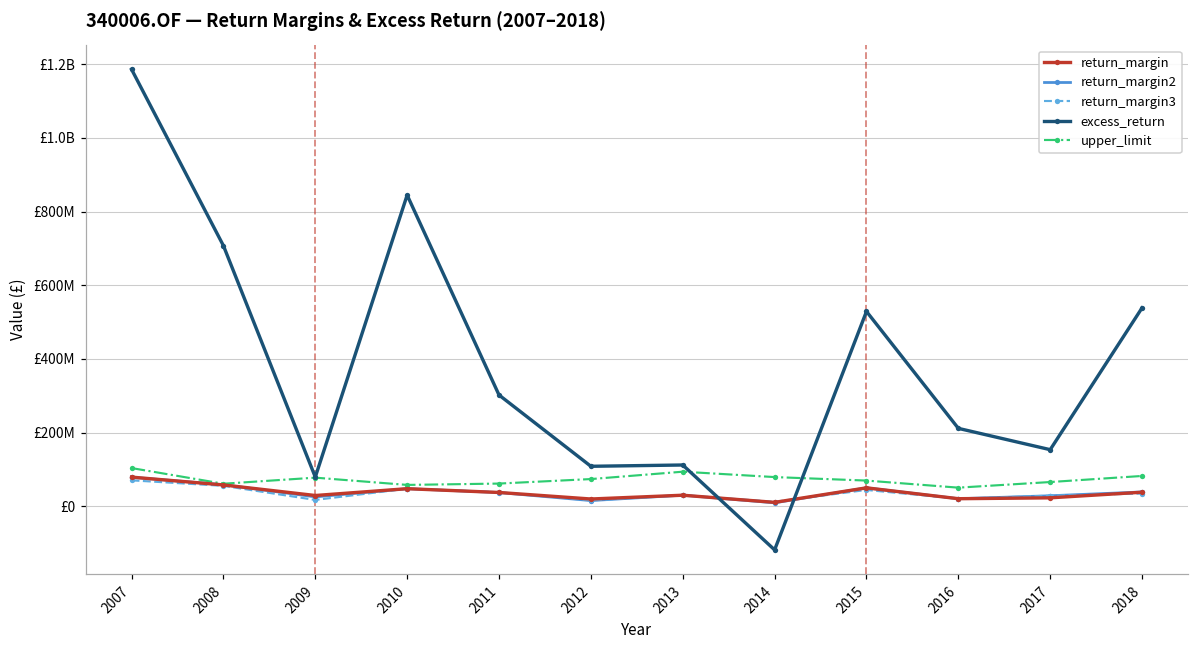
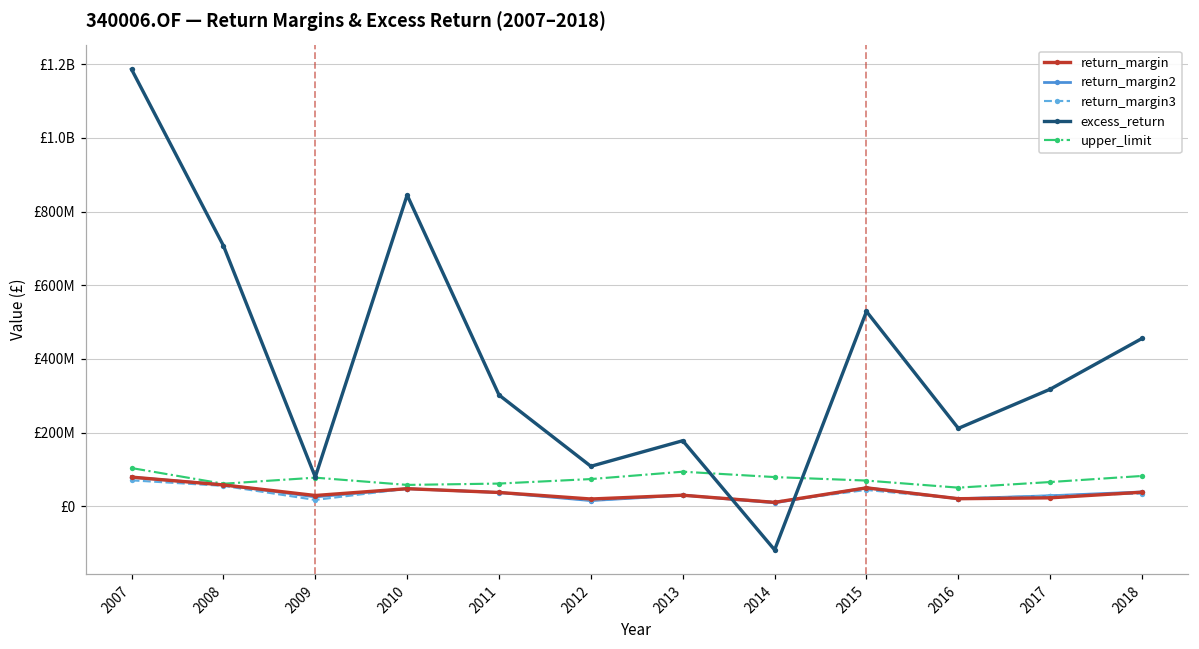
excess_return, 2013: £110000000 -> £180000000
excess_return, 2017: £150000000 -> £320000000
excess_return, 2018: £540000000 -> £460000000
